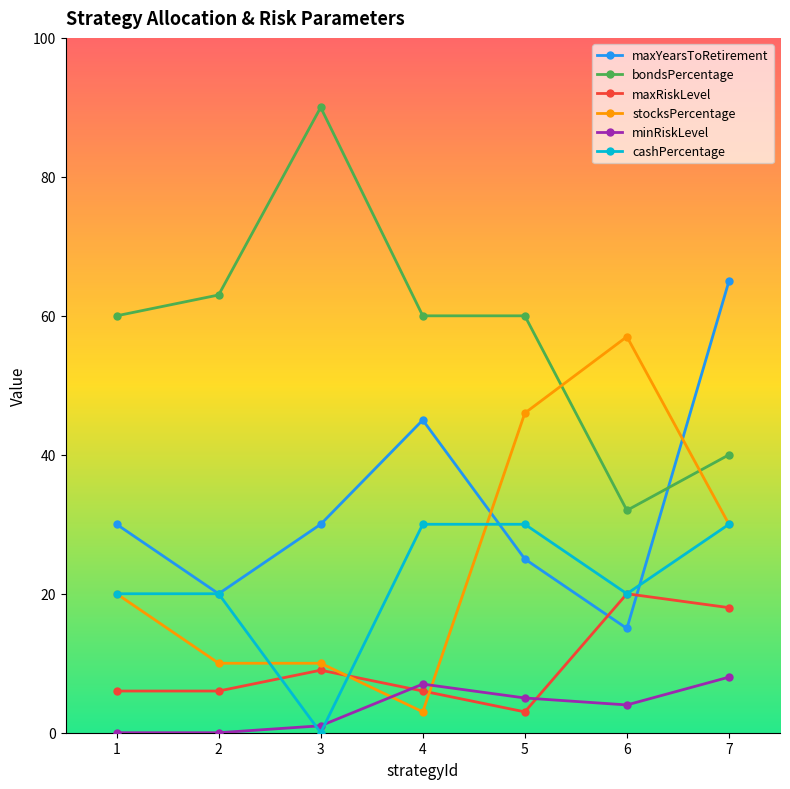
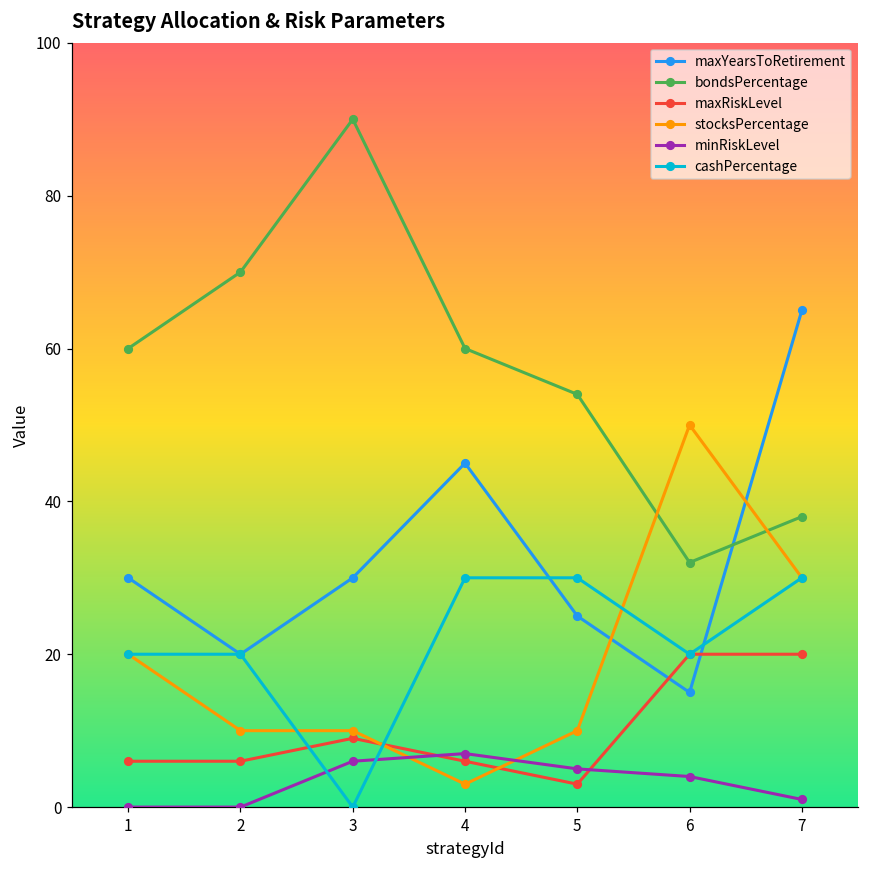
bondsPercentage, 2: 63 -> 70
minRiskLevel, 3: 1 -> 6
bondsPercentage, 5: 60 -> 54
stocksPercentage, 5: 46 -> 10
stocksPercentage, 6: 57 -> 50
bondsPercentage, 7: 40 -> 38
maxRiskLevel, 7: 18 -> 20
minRiskLevel, 7: 8 -> 1
